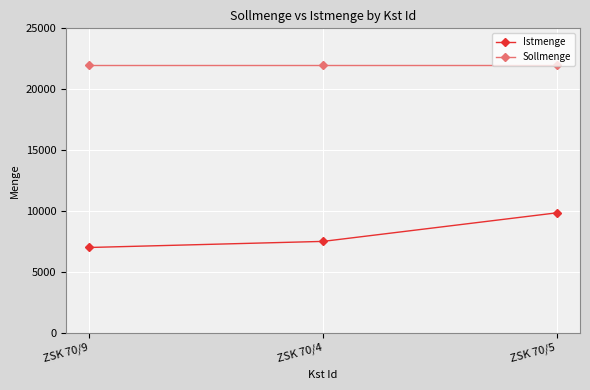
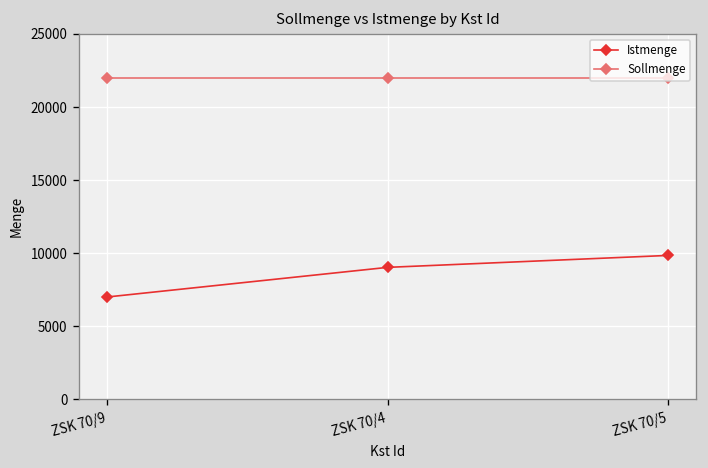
Istmenge, ZSK 70/4: 7500 -> 9000
